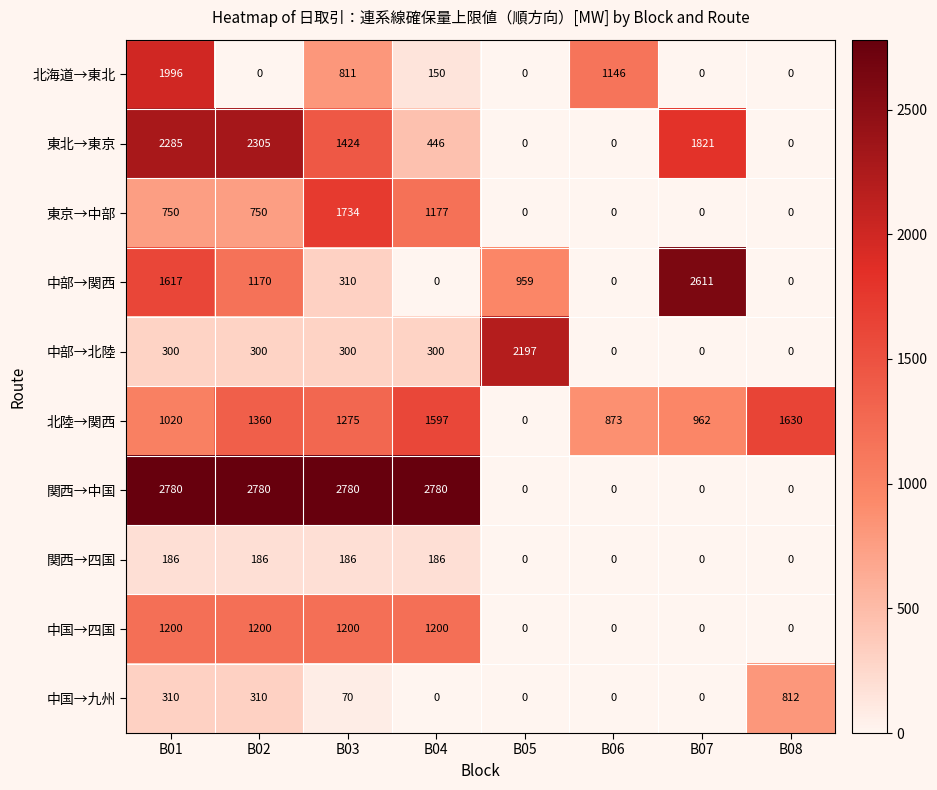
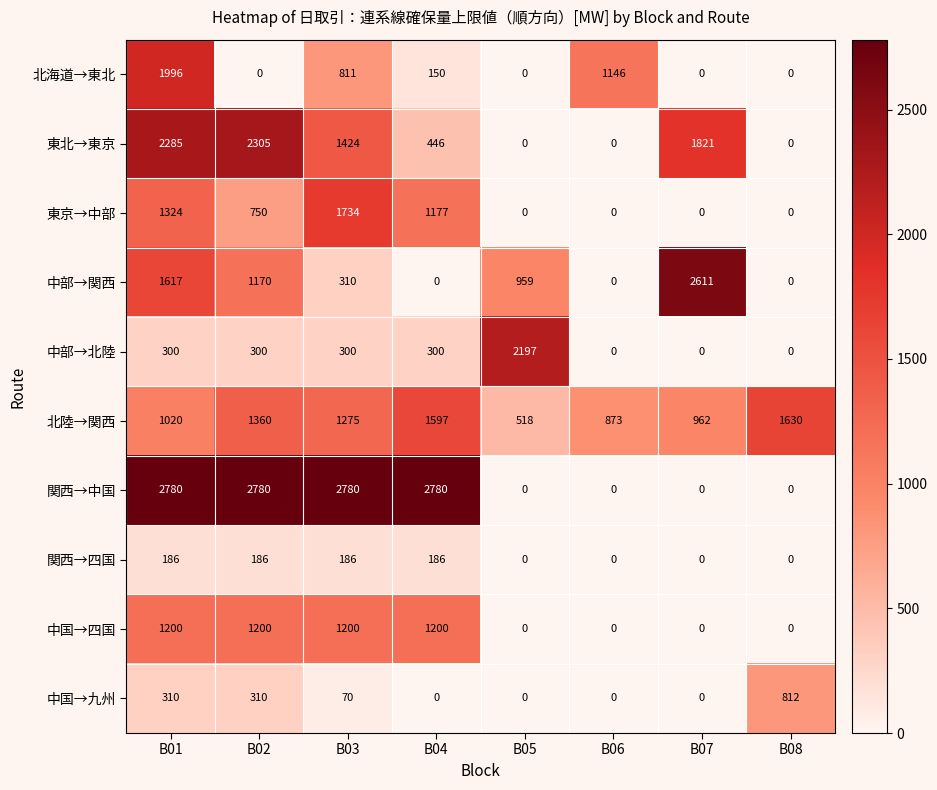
東京→中部, B01: 750 -> 1324
北陸→関西, B05: 0 -> 518
